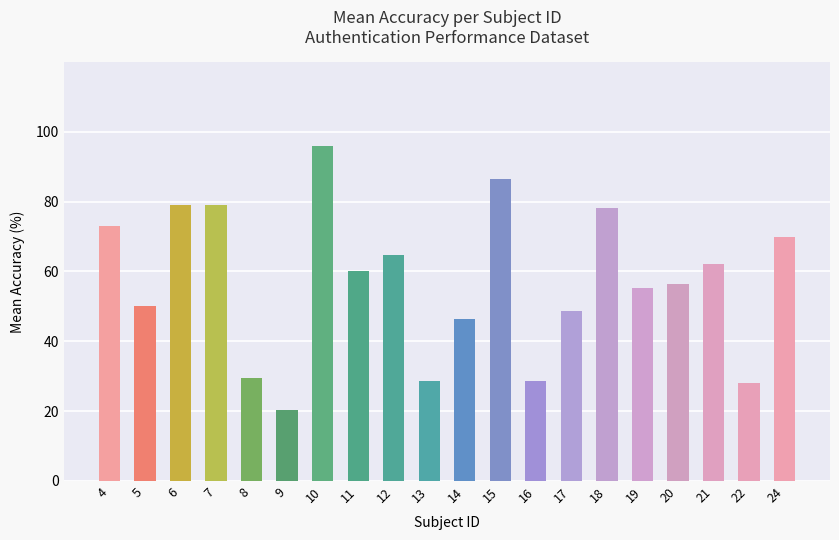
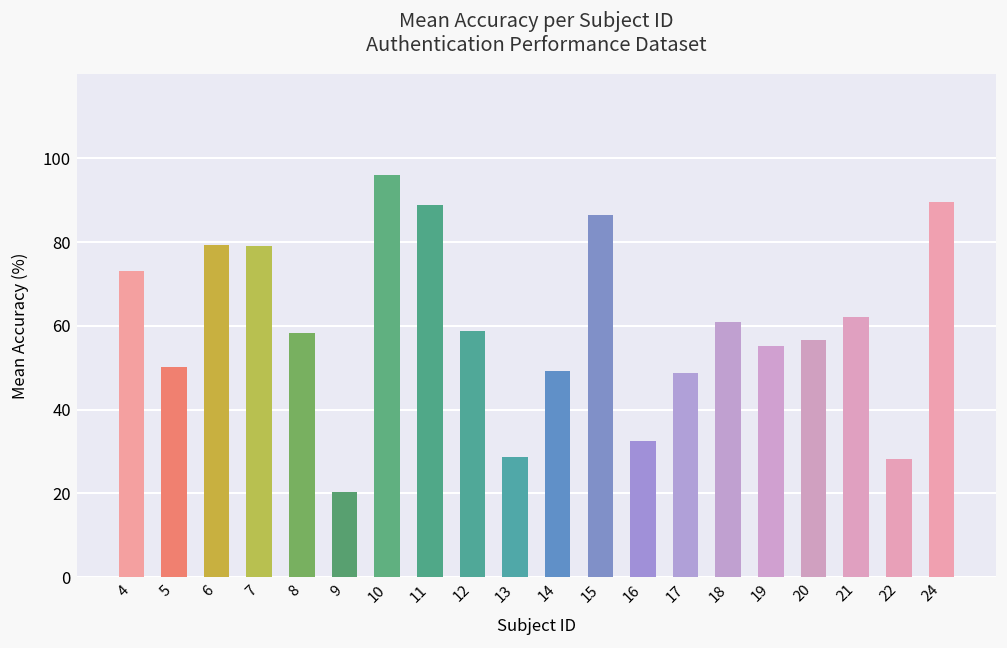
8: 29 -> 58
11: 60 -> 89
12: 65 -> 59
14: 46 -> 49
16: 29 -> 32
18: 78 -> 61
24: 70 -> 90
